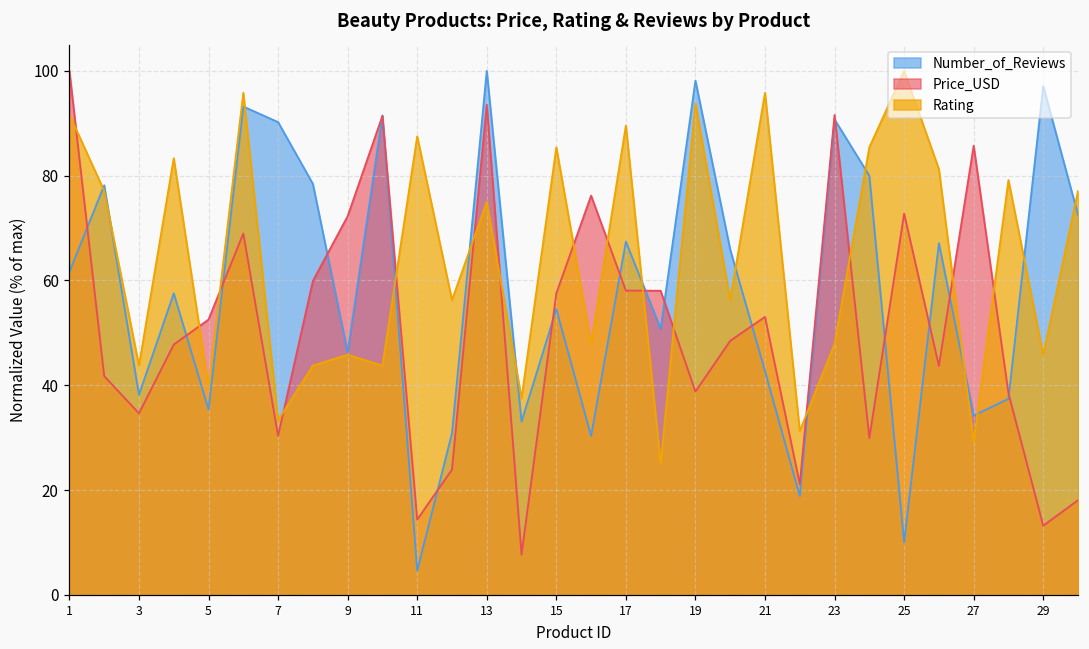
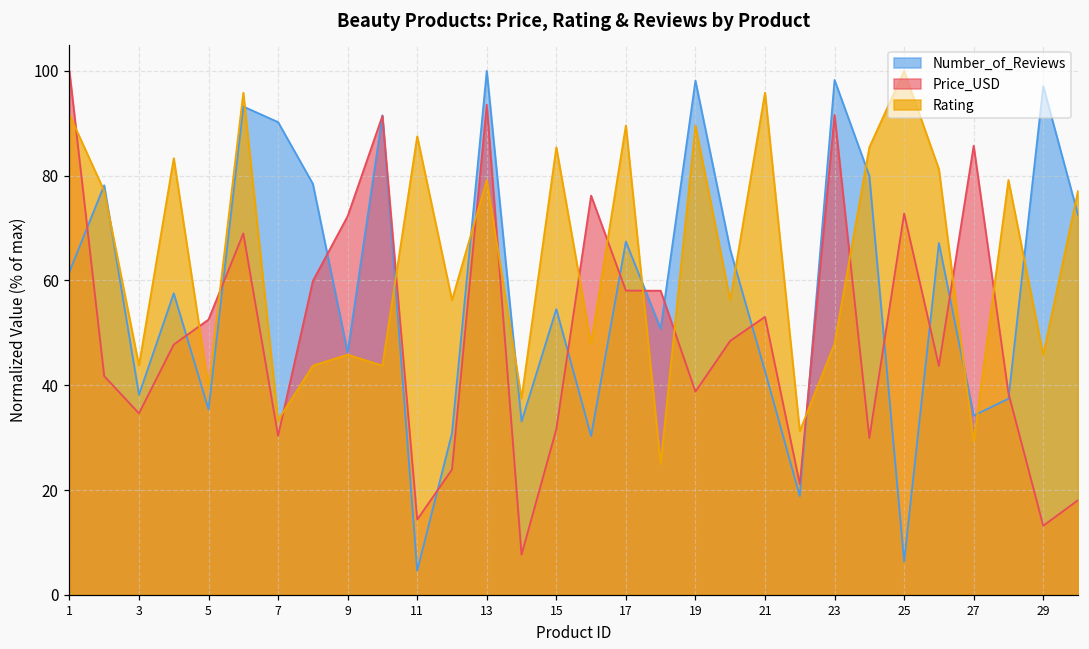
Rating, 13: 75 -> 79
Price_USD, 15: 58 -> 32
Rating, 19: 94 -> 90
Number_of_Reviews, 23: 91 -> 98
Number_of_Reviews, 25: 10 -> 6
